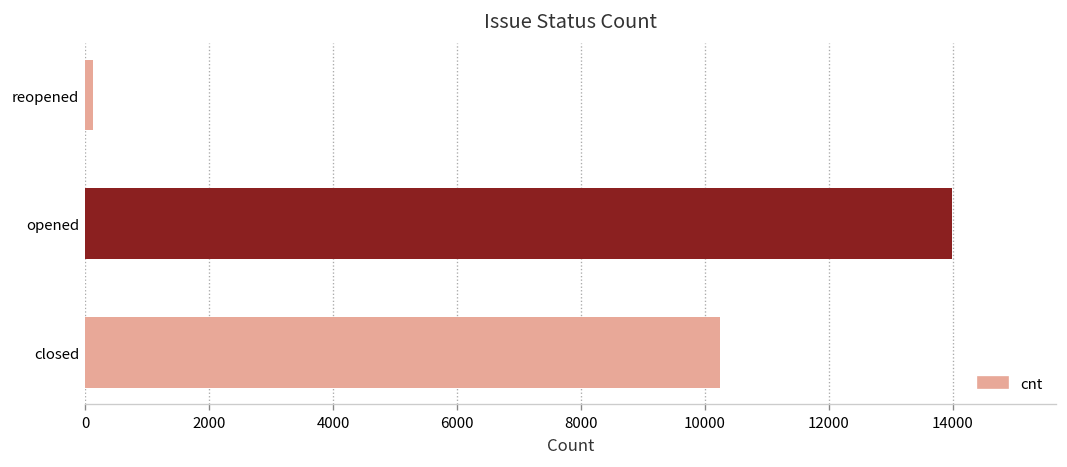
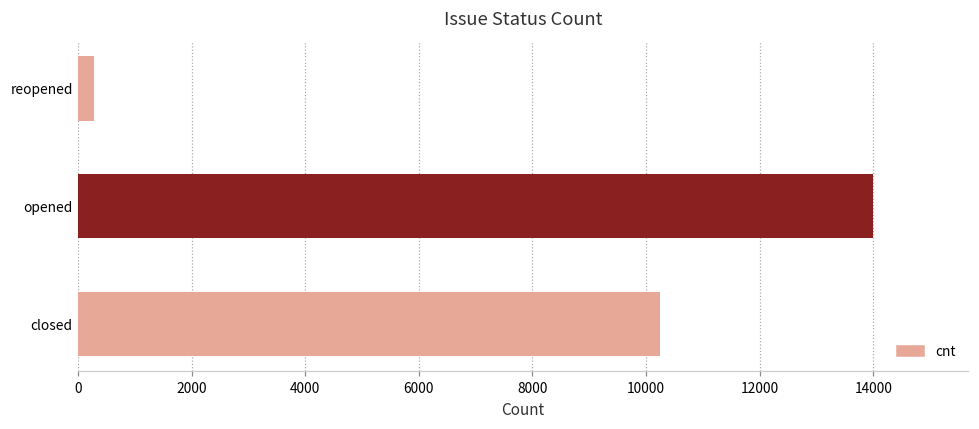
reopened: 100 -> 300
